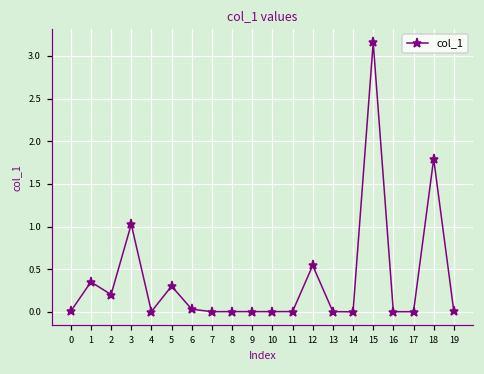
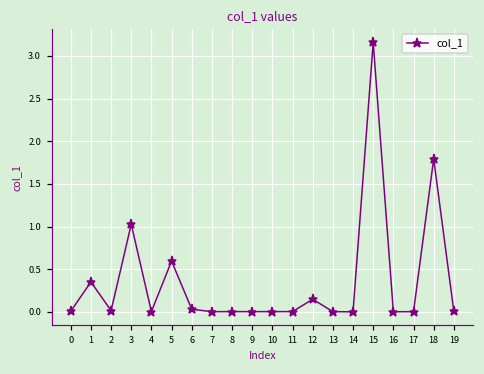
2: 0.2 -> 0.0
5: 0.3 -> 0.6
12: 0.5 -> 0.1
